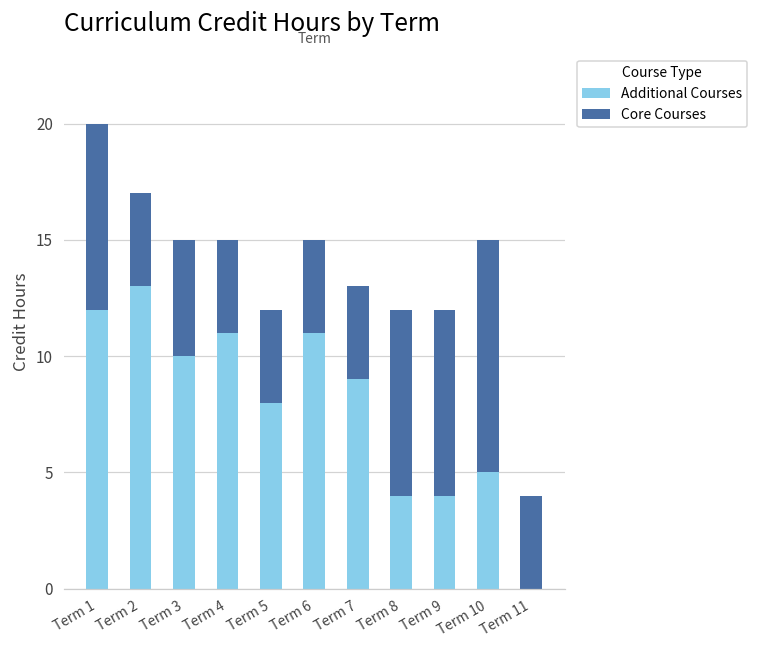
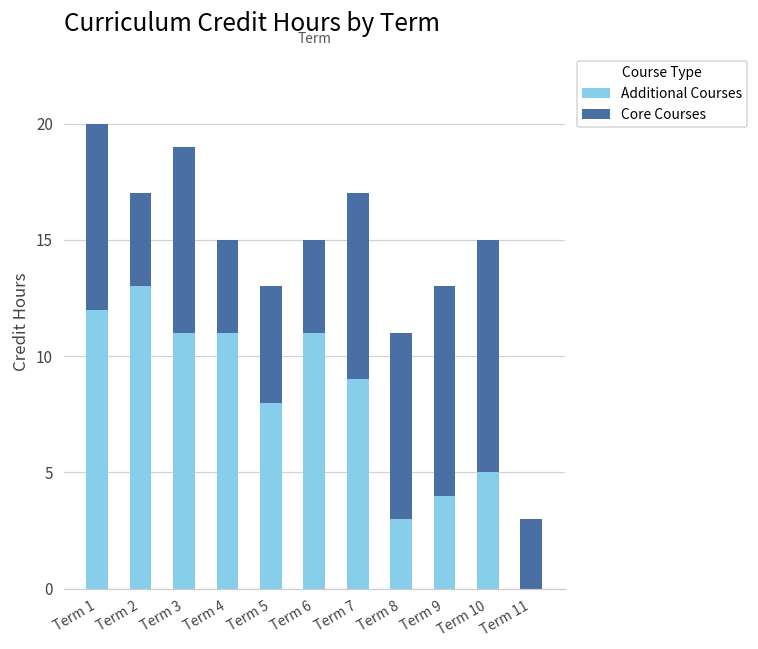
Additional Courses, Term 3: 10 -> 11
Core Courses, Term 3: 5 -> 8
Core Courses, Term 5: 4 -> 5
Core Courses, Term 7: 4 -> 8
Additional Courses, Term 8: 4 -> 3
Core Courses, Term 9: 8 -> 9
Core Courses, Term 11: 4 -> 3
